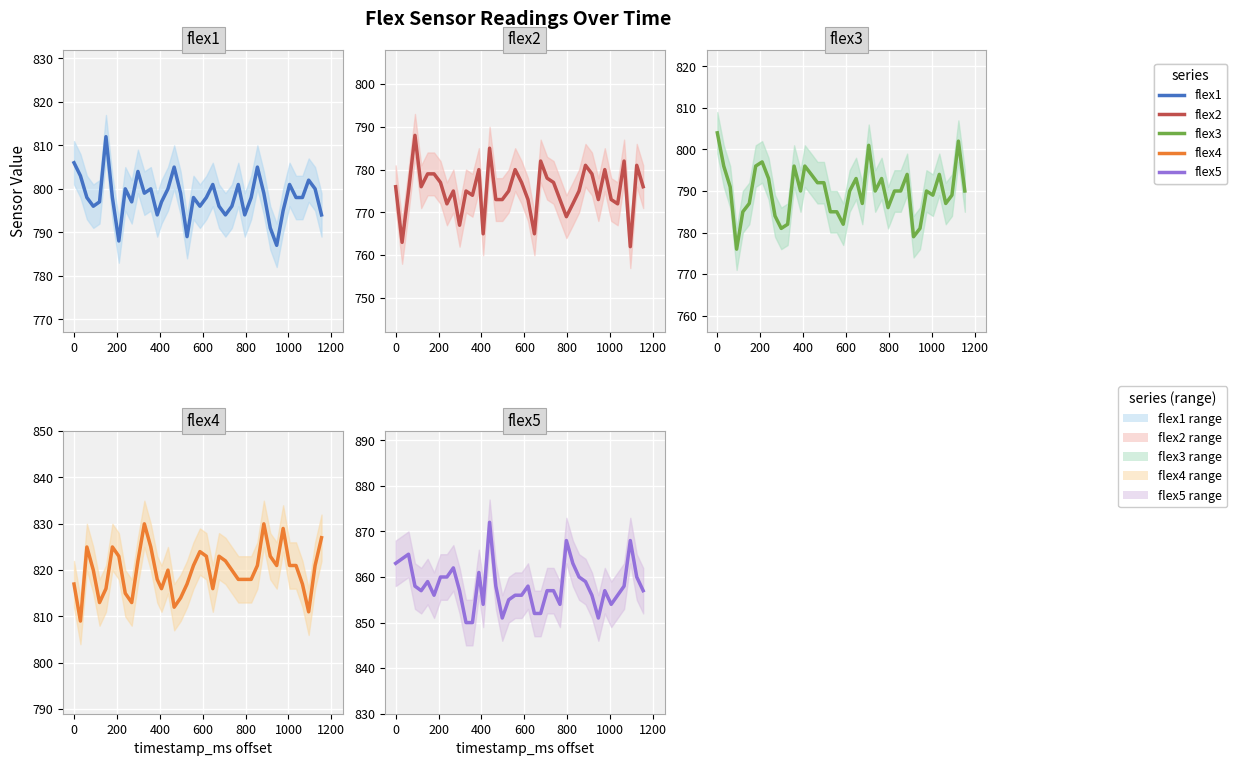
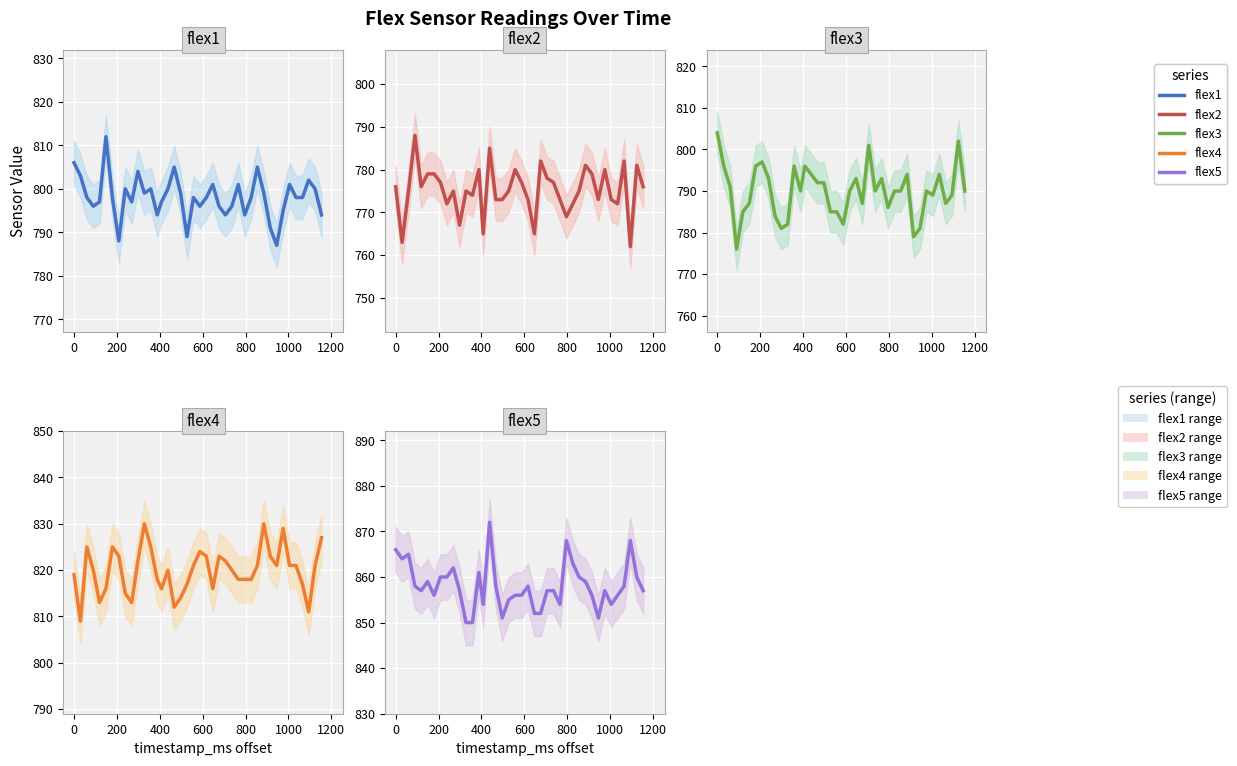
flex4, flex4, 0: 817 -> 819
flex5, flex5, 0: 863 -> 866
